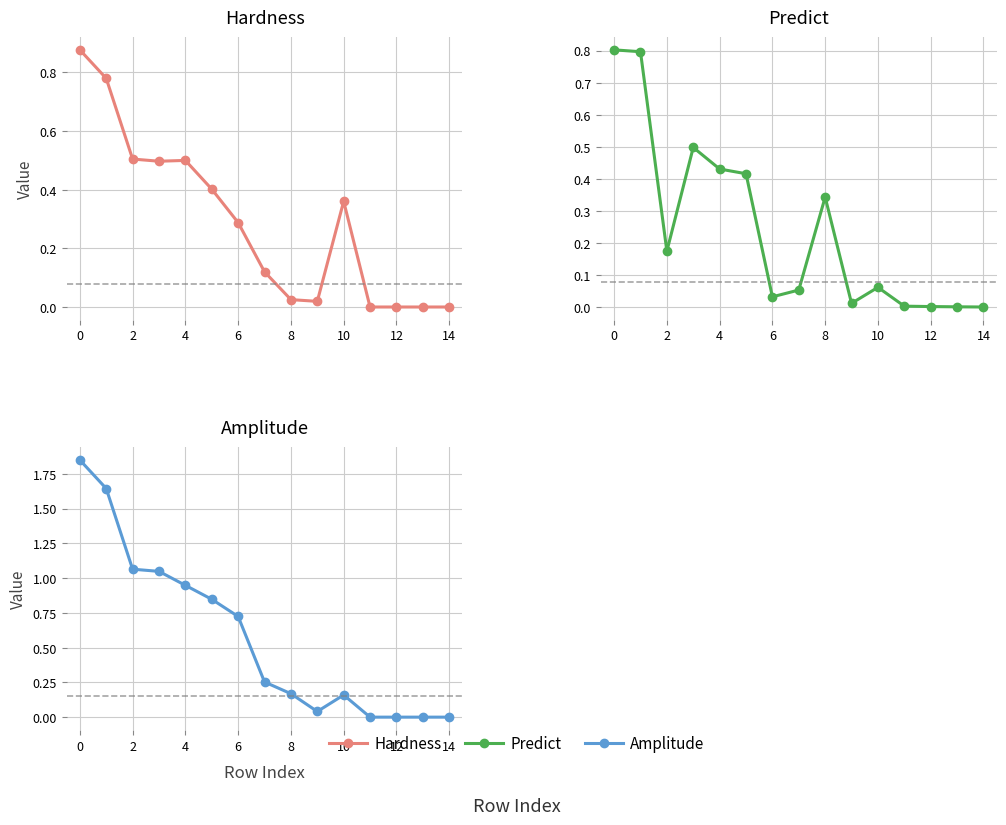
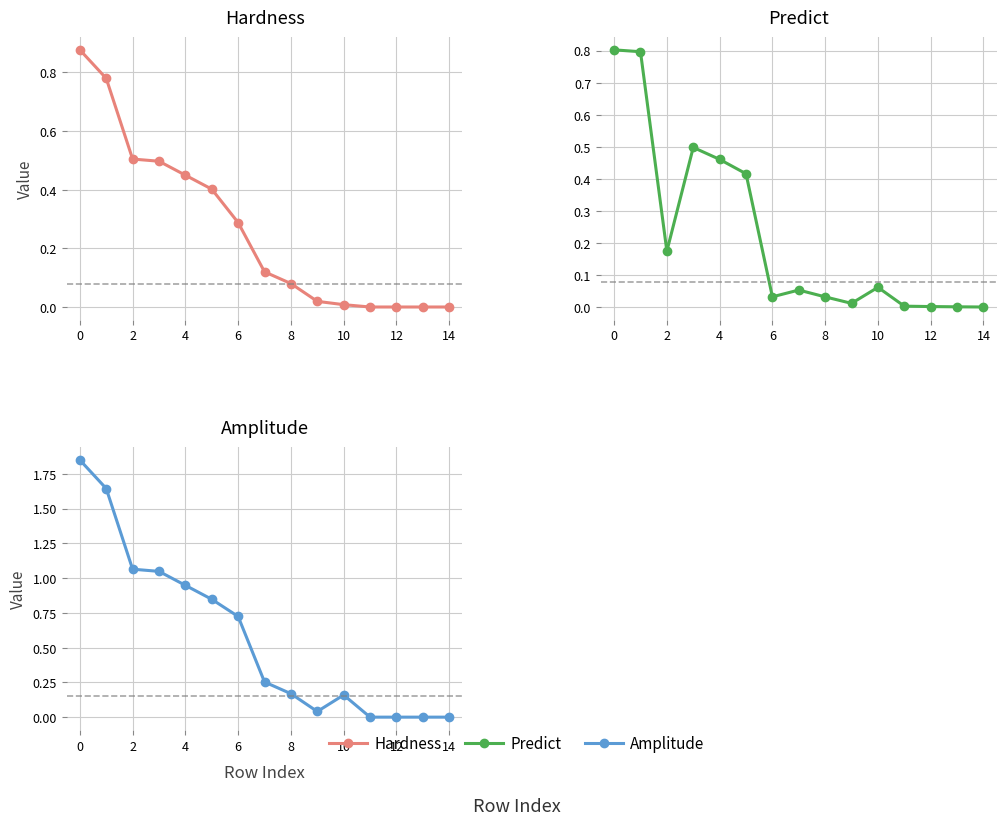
Hardness, 4: 0.50 -> 0.45
Hardness, 8: 0.03 -> 0.08
Hardness, 10: 0.36 -> 0.01
Predict, 4: 0.43 -> 0.46
Predict, 8: 0.34 -> 0.03
